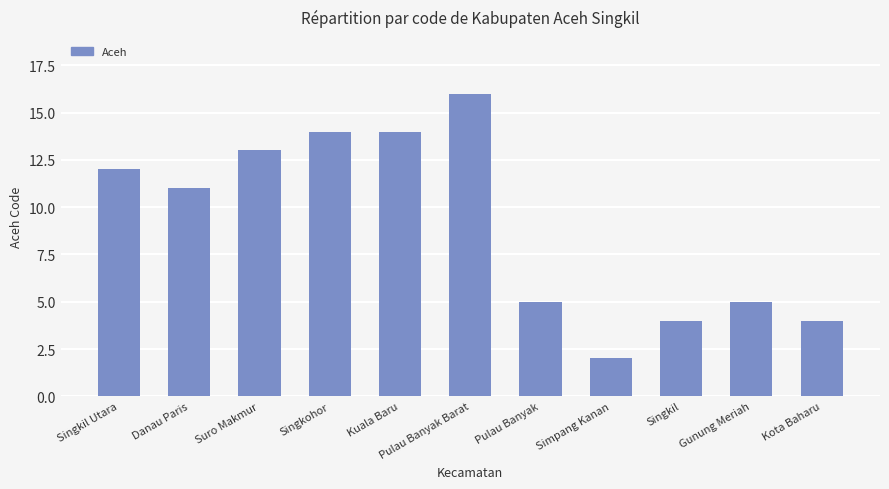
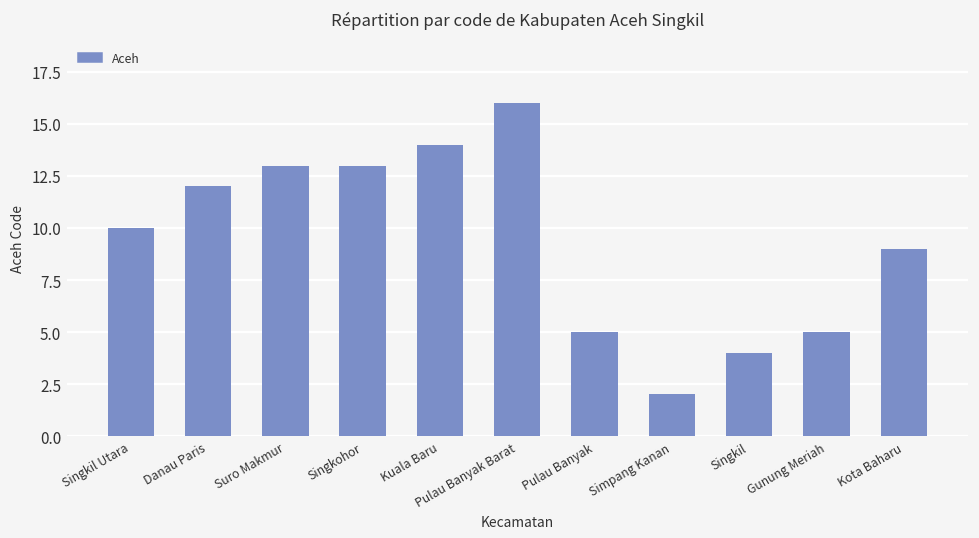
Singkil Utara: 12 -> 10
Danau Paris: 11 -> 12
Singkohor: 14 -> 13
Kota Baharu: 4 -> 9
